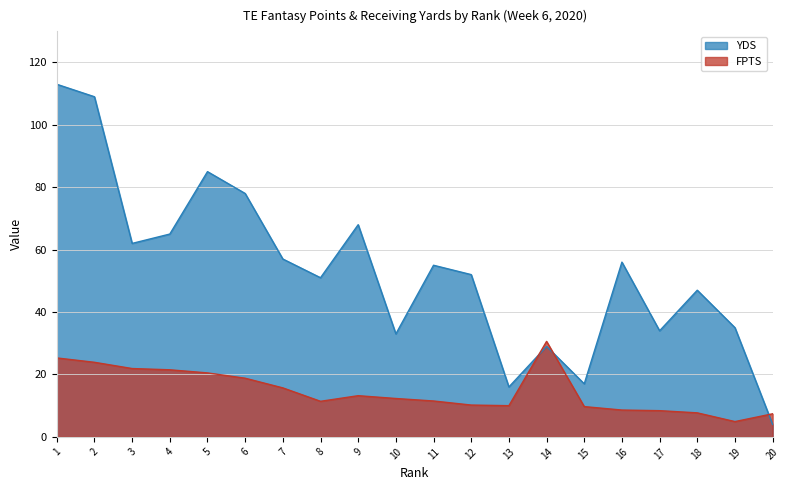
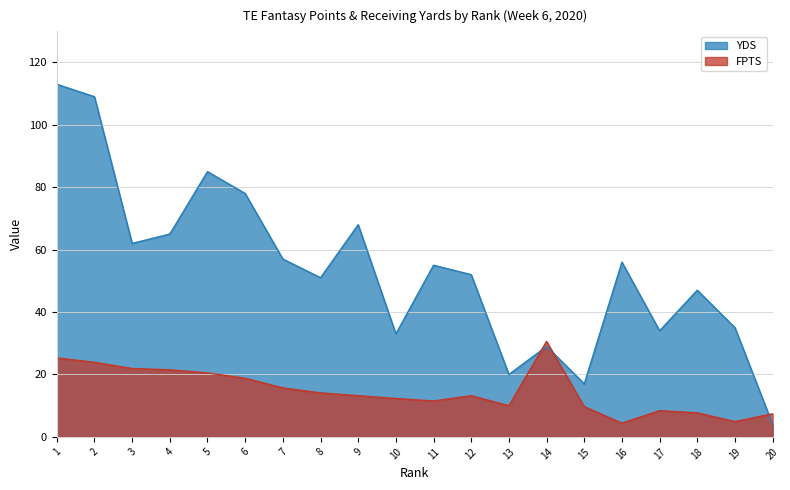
FPTS, 8: 11 -> 14
FPTS, 12: 10 -> 13
YDS, 13: 16 -> 20
FPTS, 16: 9 -> 4
